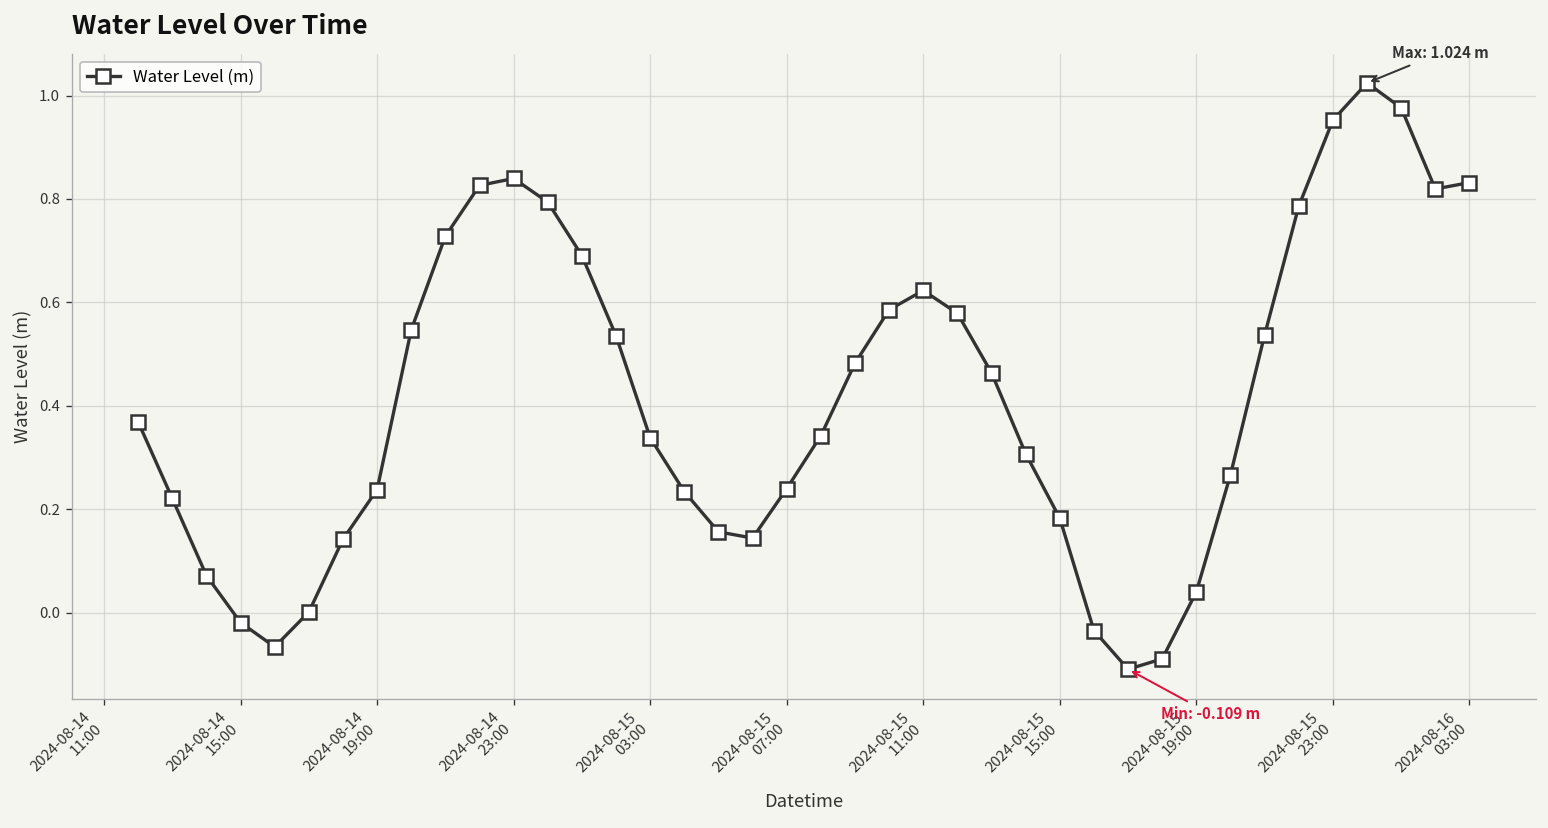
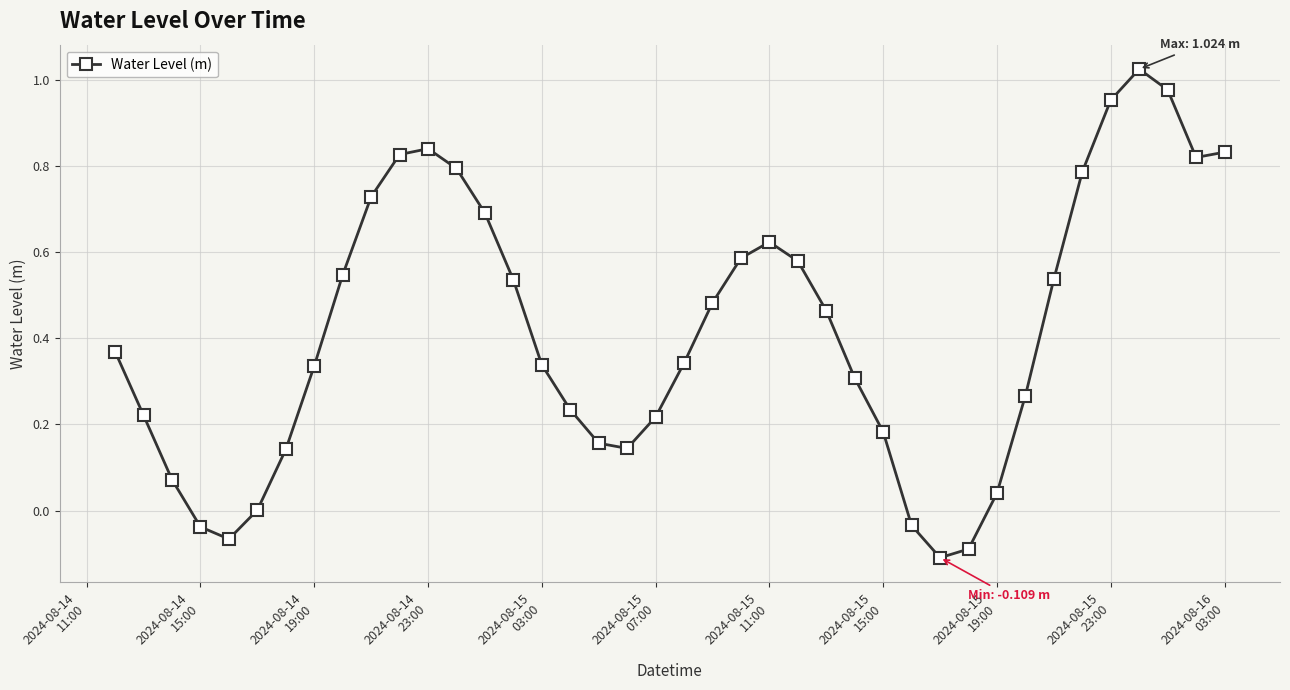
2024-08-14 15:00: -0.02 -> -0.04
2024-08-14 19:00: 0.24 -> 0.34
2024-08-15 07:00: 0.24 -> 0.22
